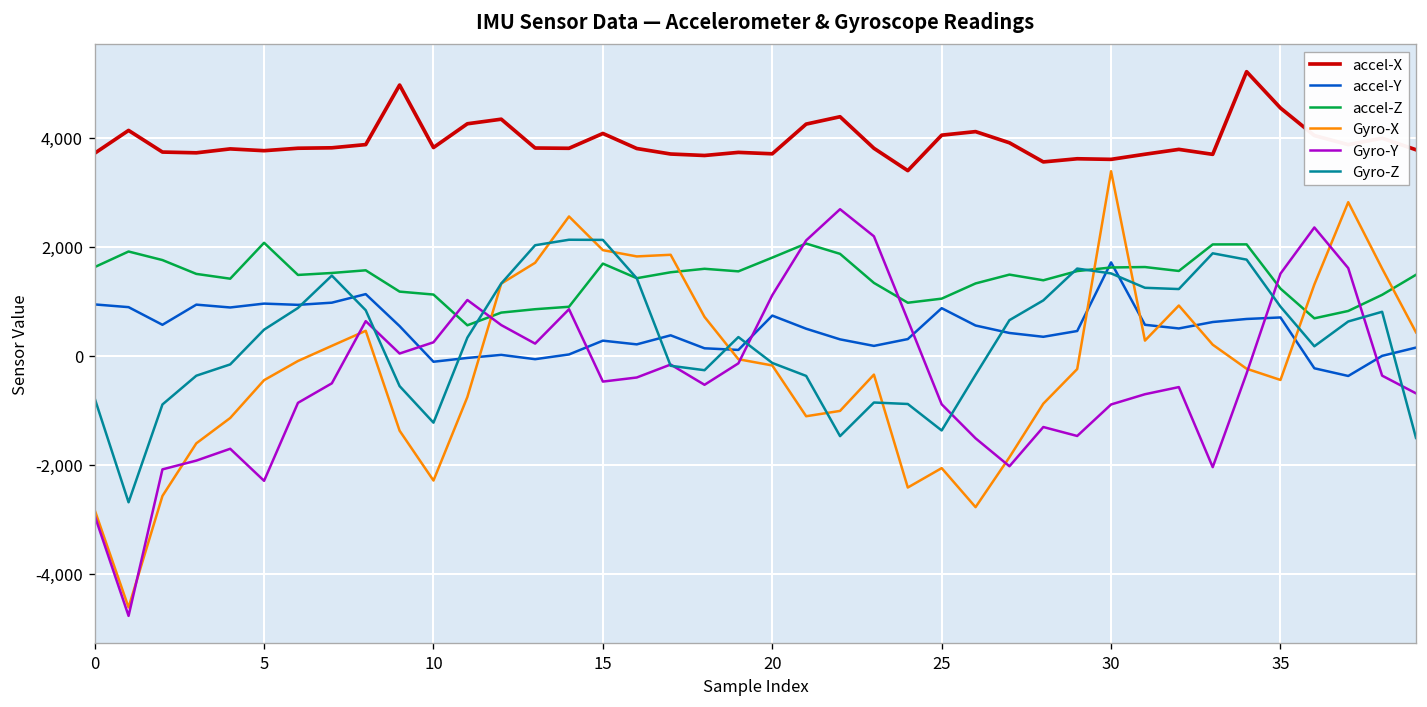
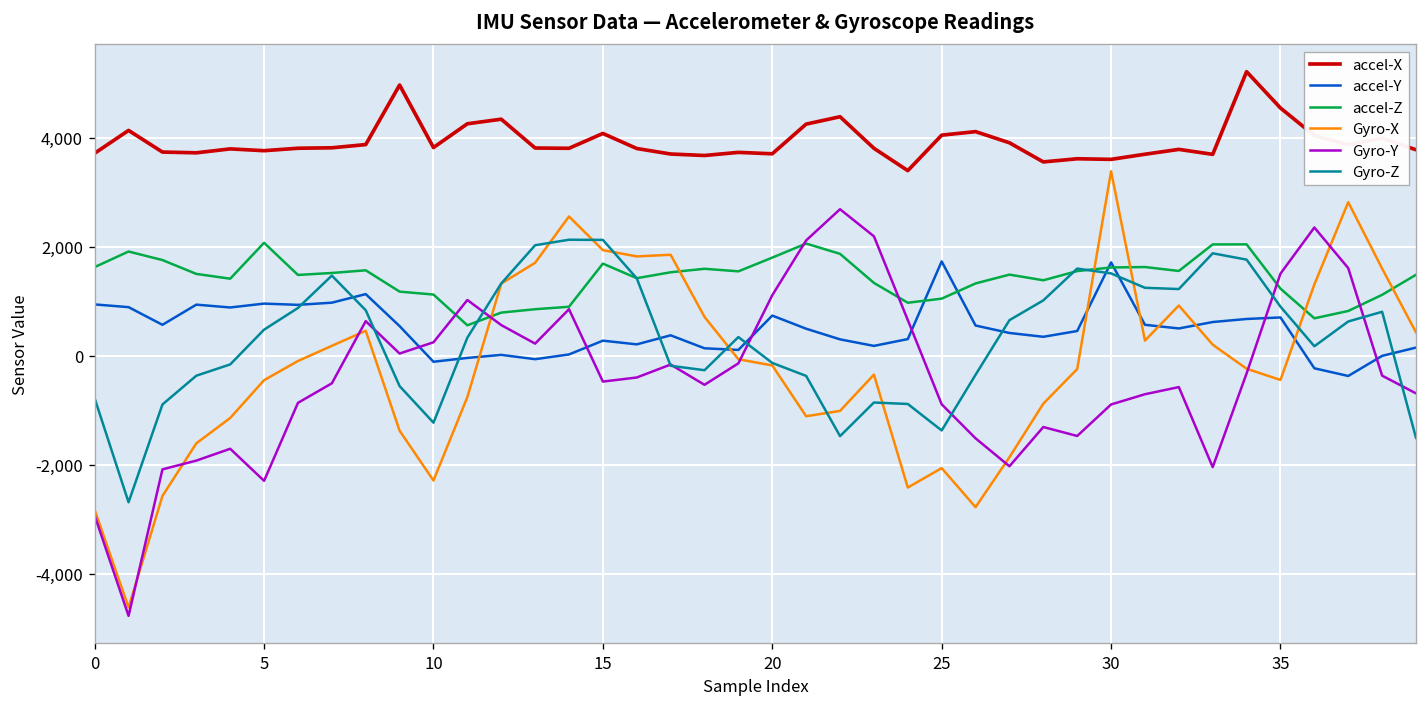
accel-Y, 25: 900 -> 1,700
